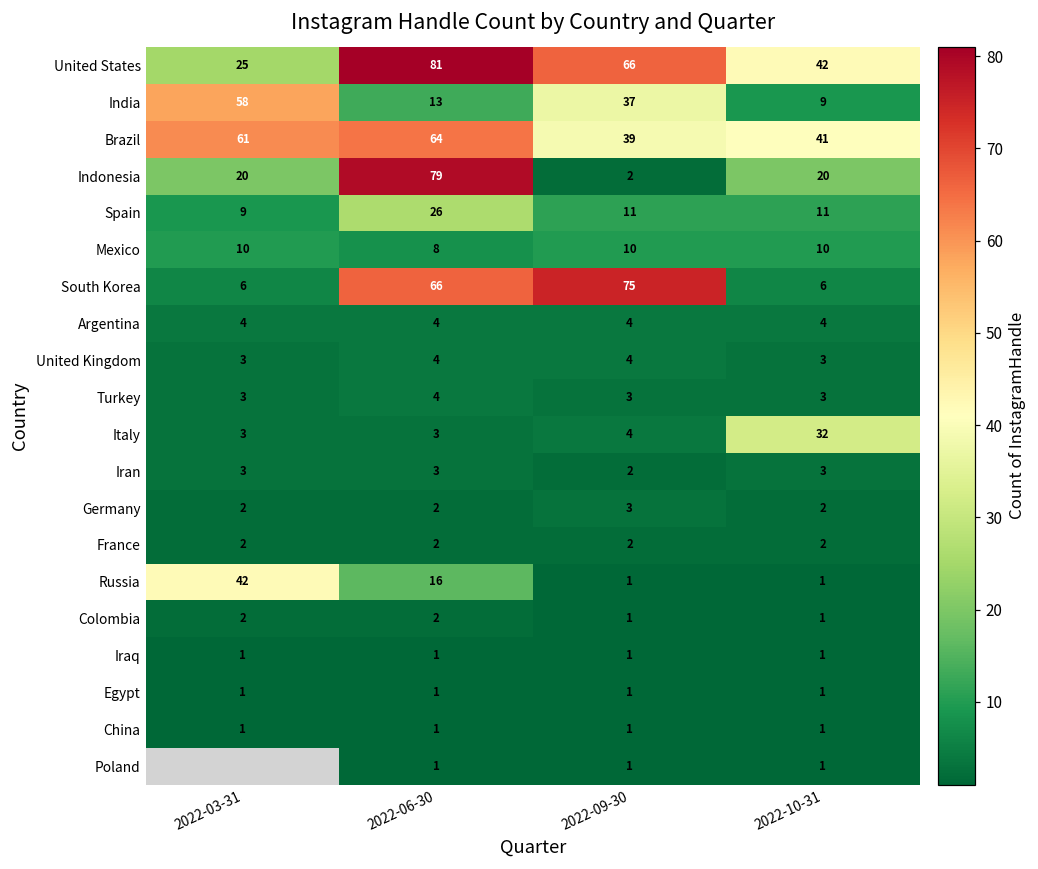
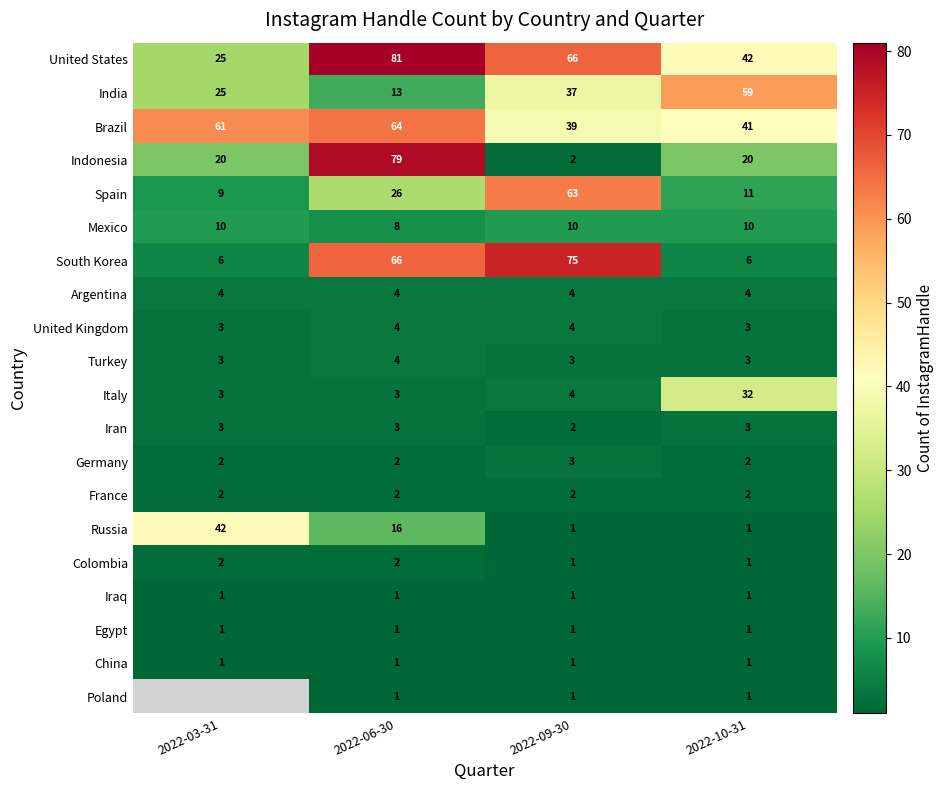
India, 2022-03-31: 58 -> 25
India, 2022-10-31: 9 -> 59
Spain, 2022-09-30: 11 -> 63
